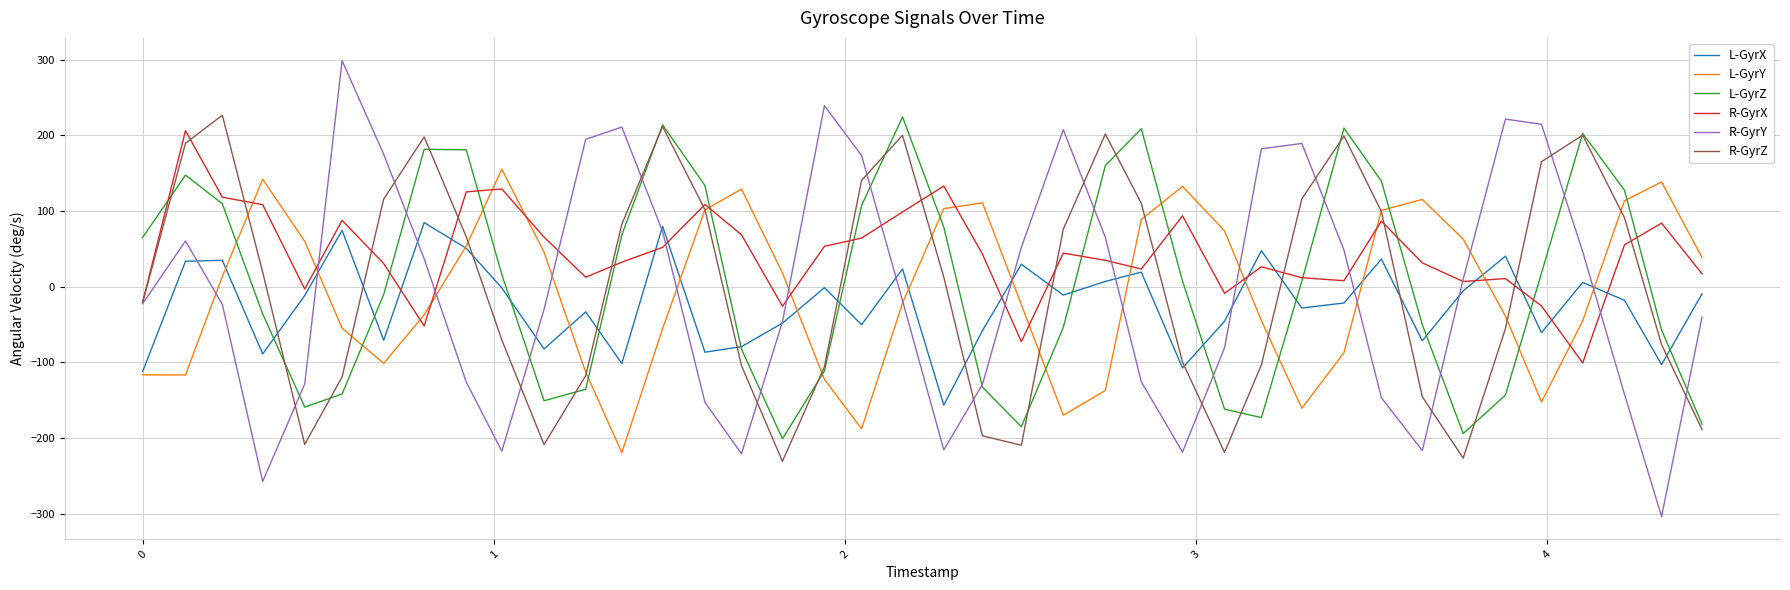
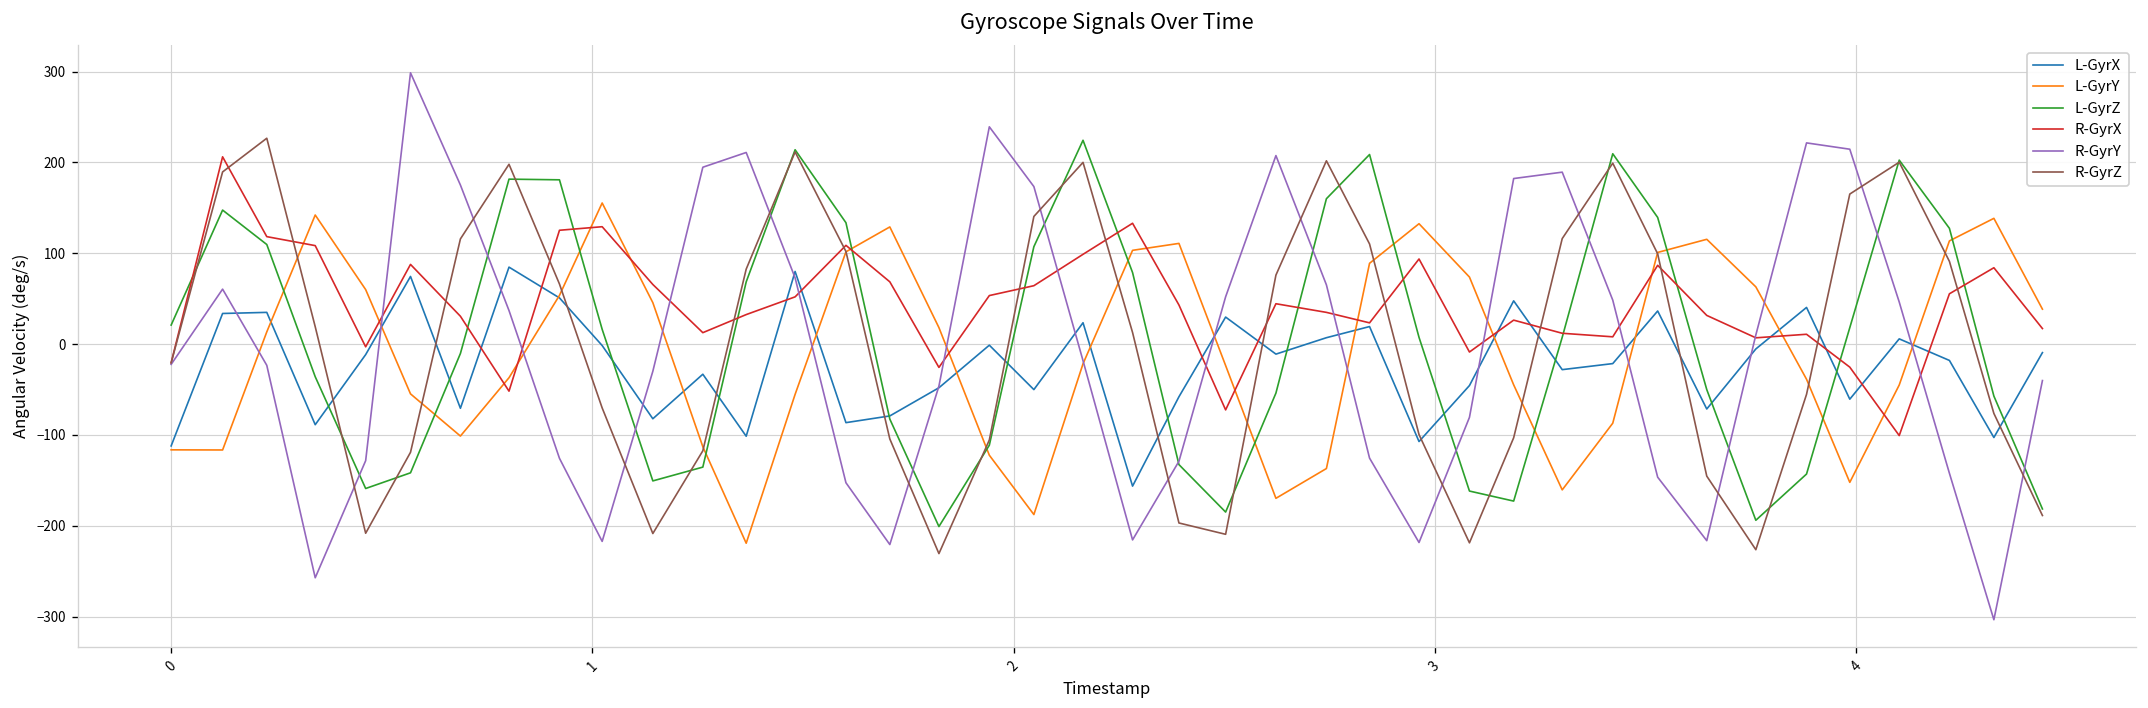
L-GyrZ, 0: 70 -> 20
